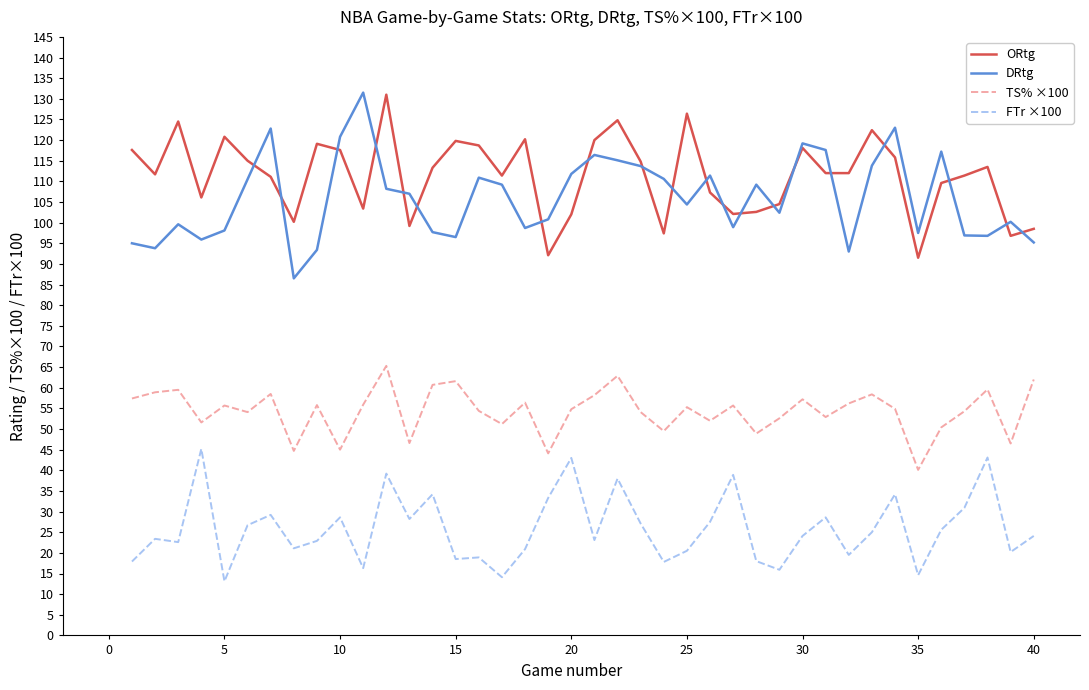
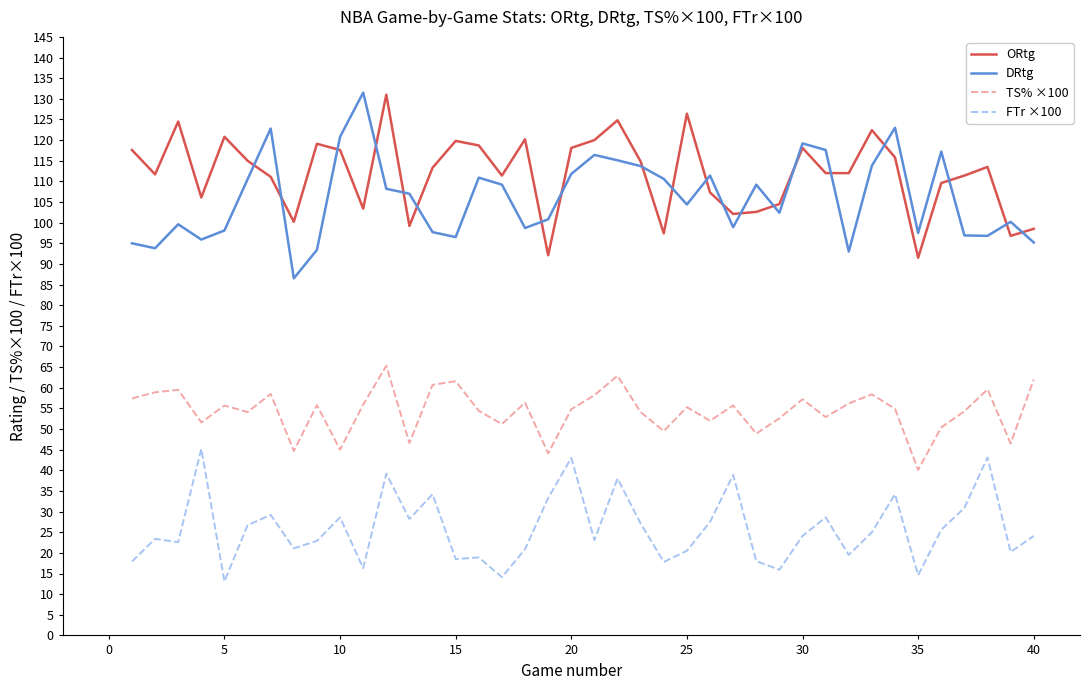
ORtg, 20: 102 -> 118
